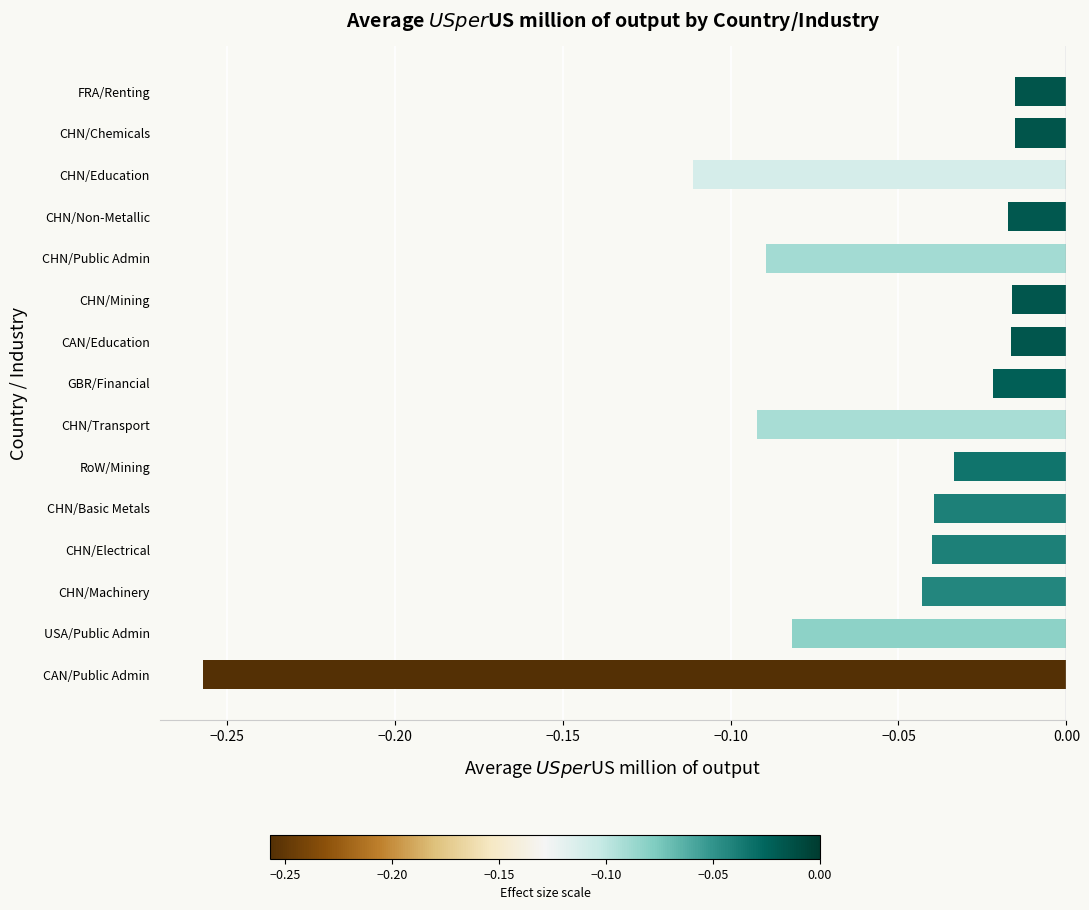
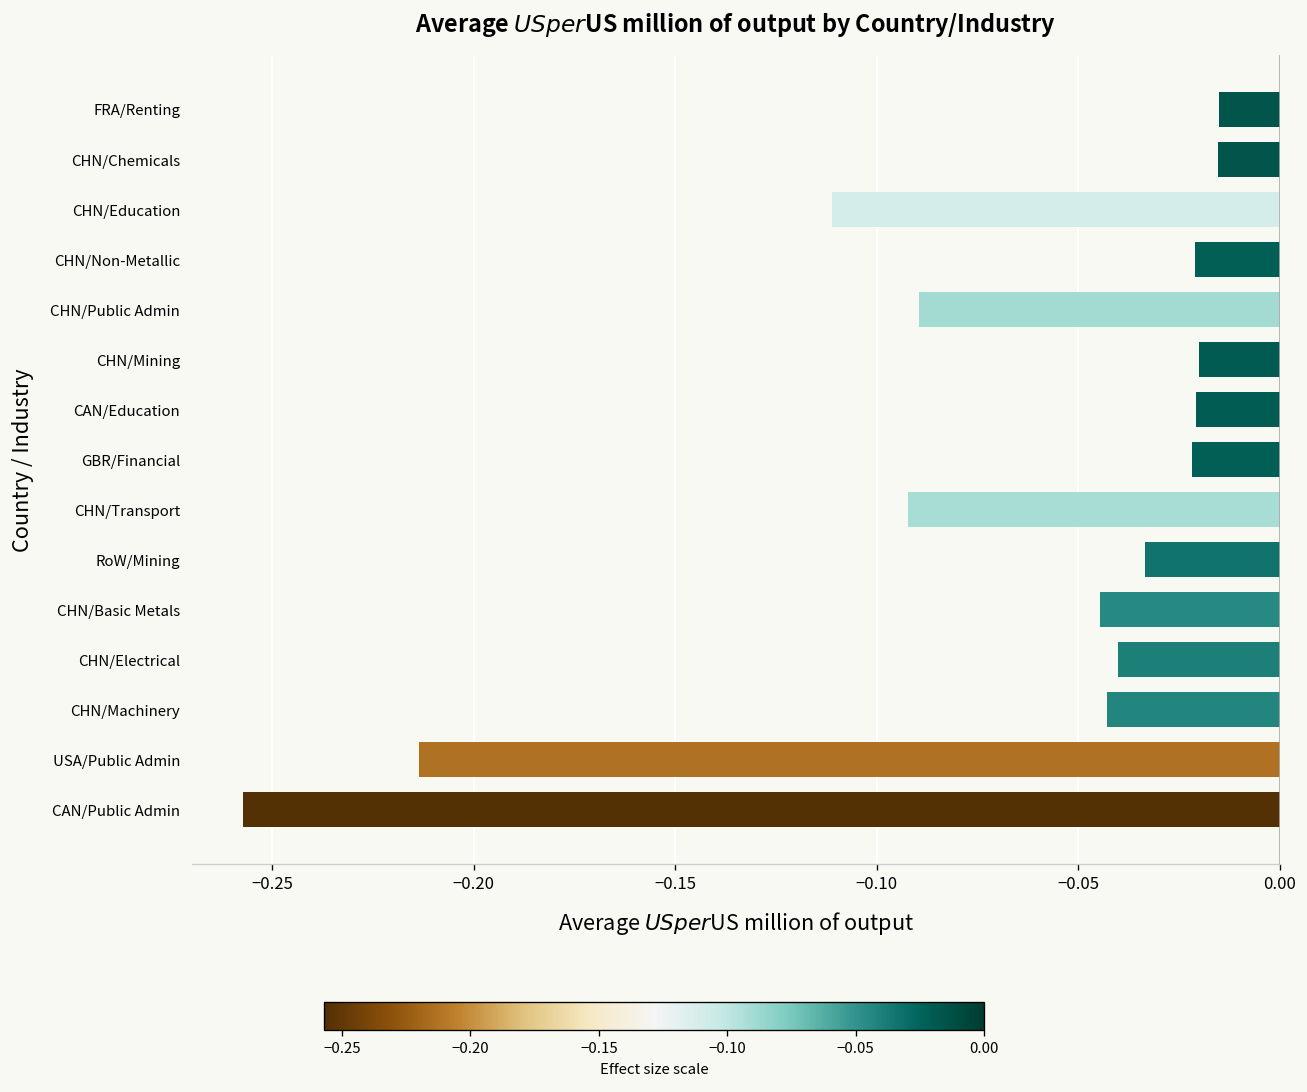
CHN/Non-Metallic: -0.017 -> -0.021
CHN/Mining: -0.016 -> -0.020
CAN/Education: -0.016 -> -0.021
CHN/Basic Metals: -0.039 -> -0.045
USA/Public Admin: -0.082 -> -0.214
